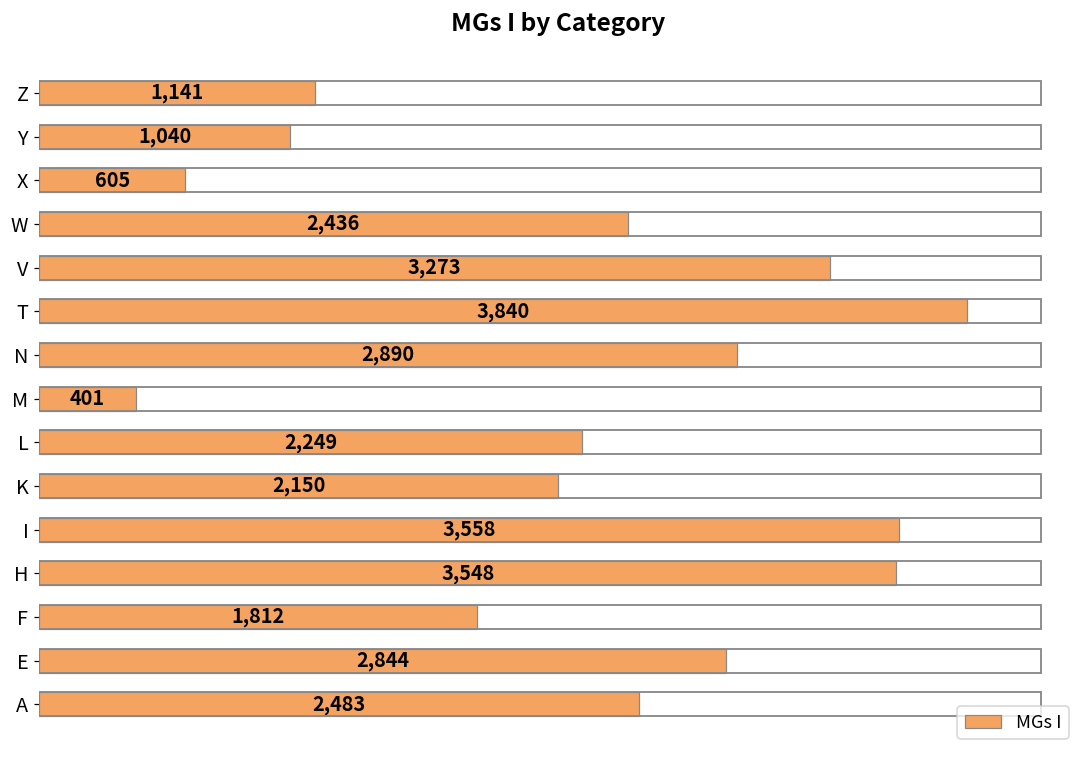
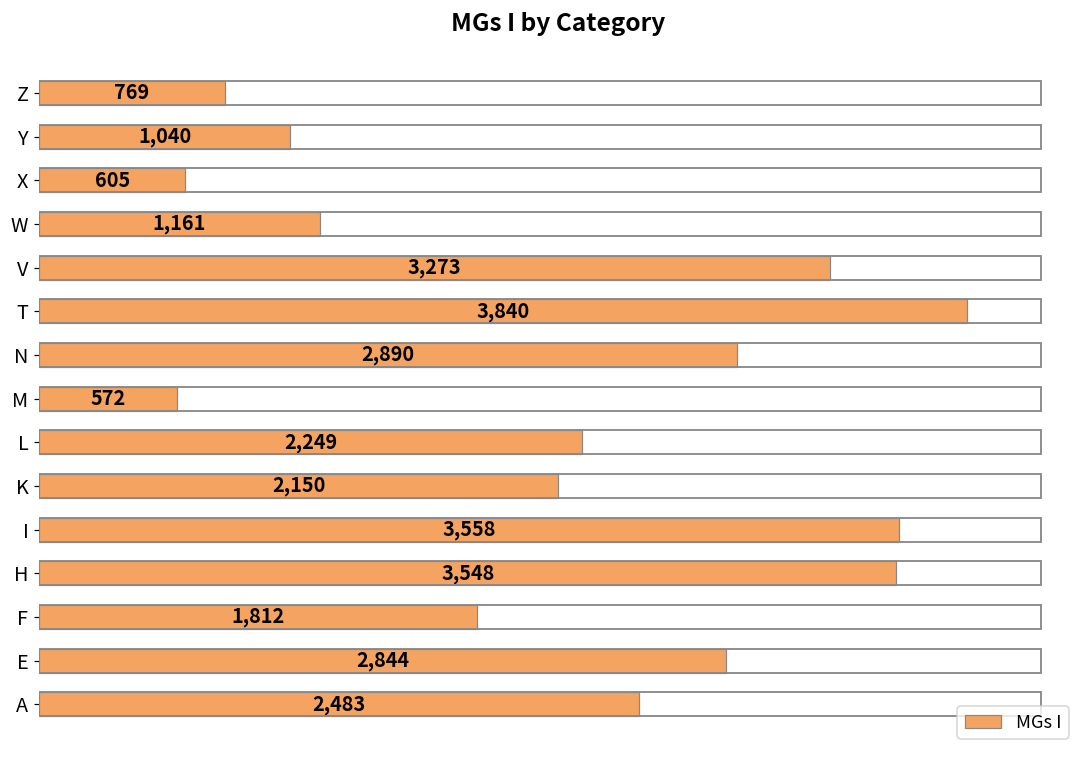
Z: 1,141 -> 769
W: 2,436 -> 1,161
M: 401 -> 572
